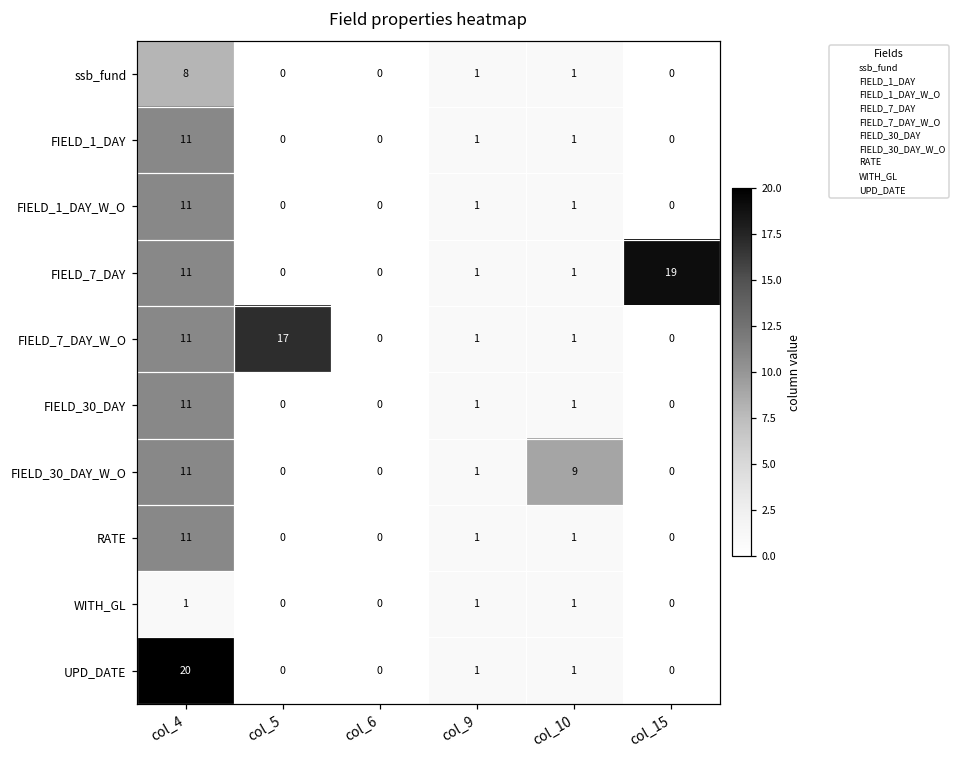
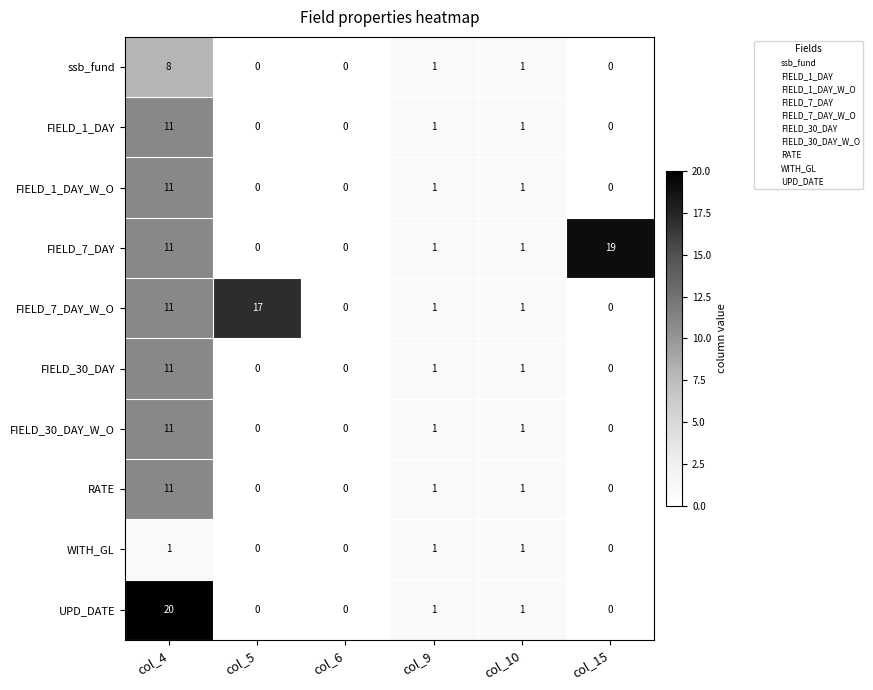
FIELD_30_DAY_W_O, col_10: 9 -> 1
